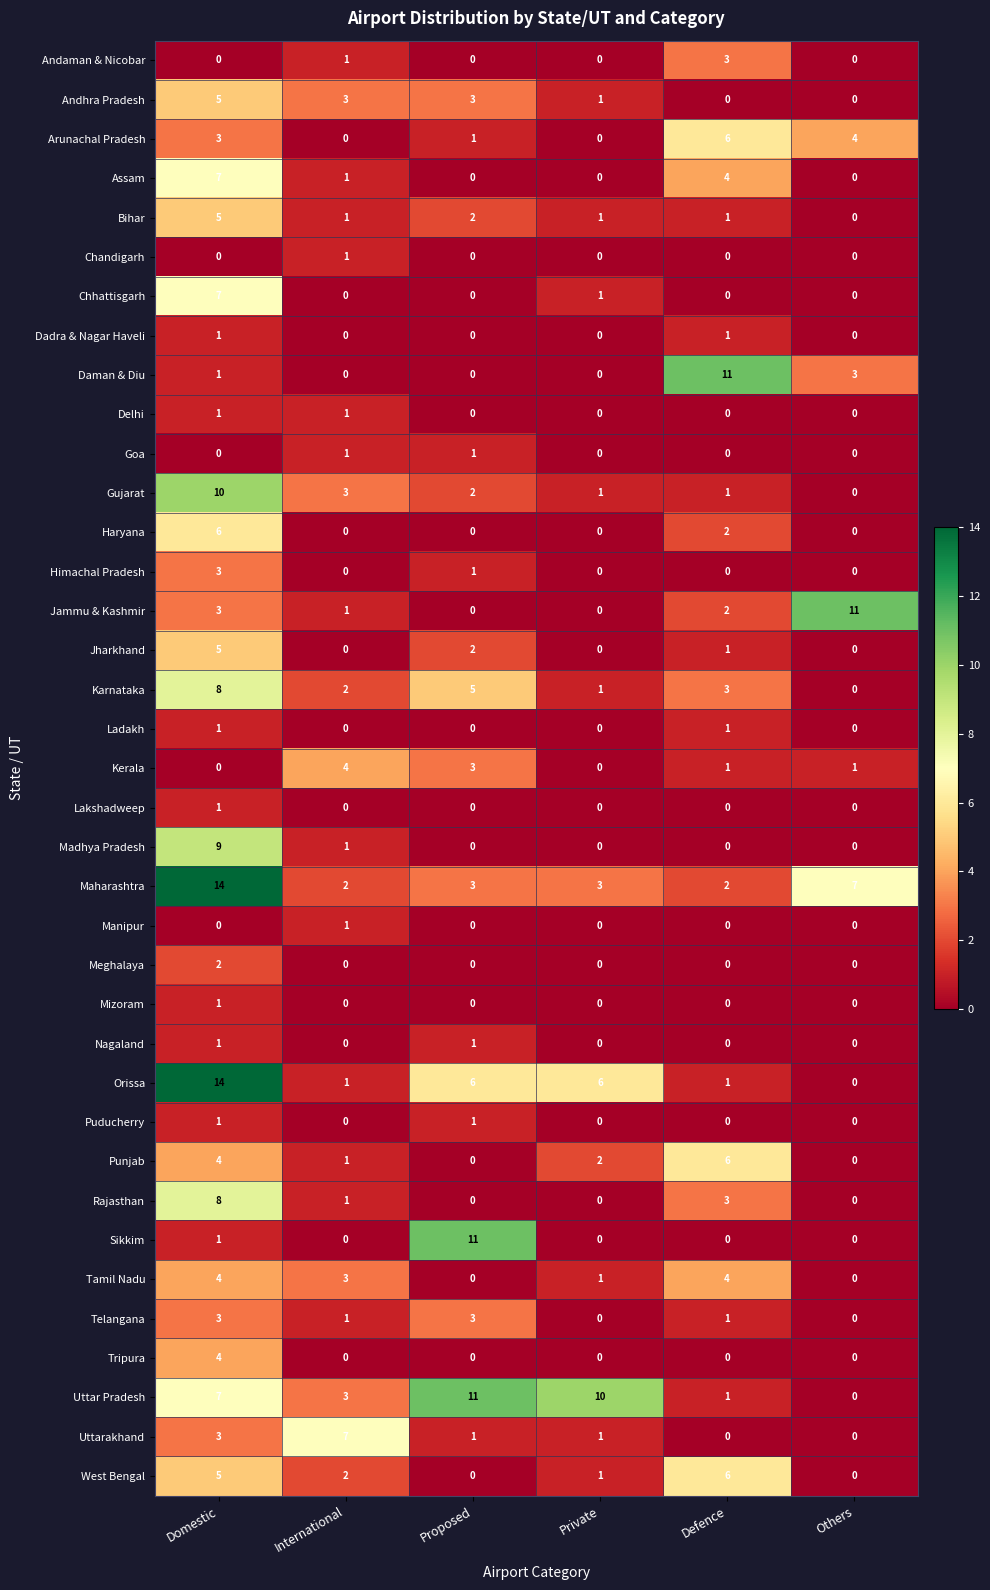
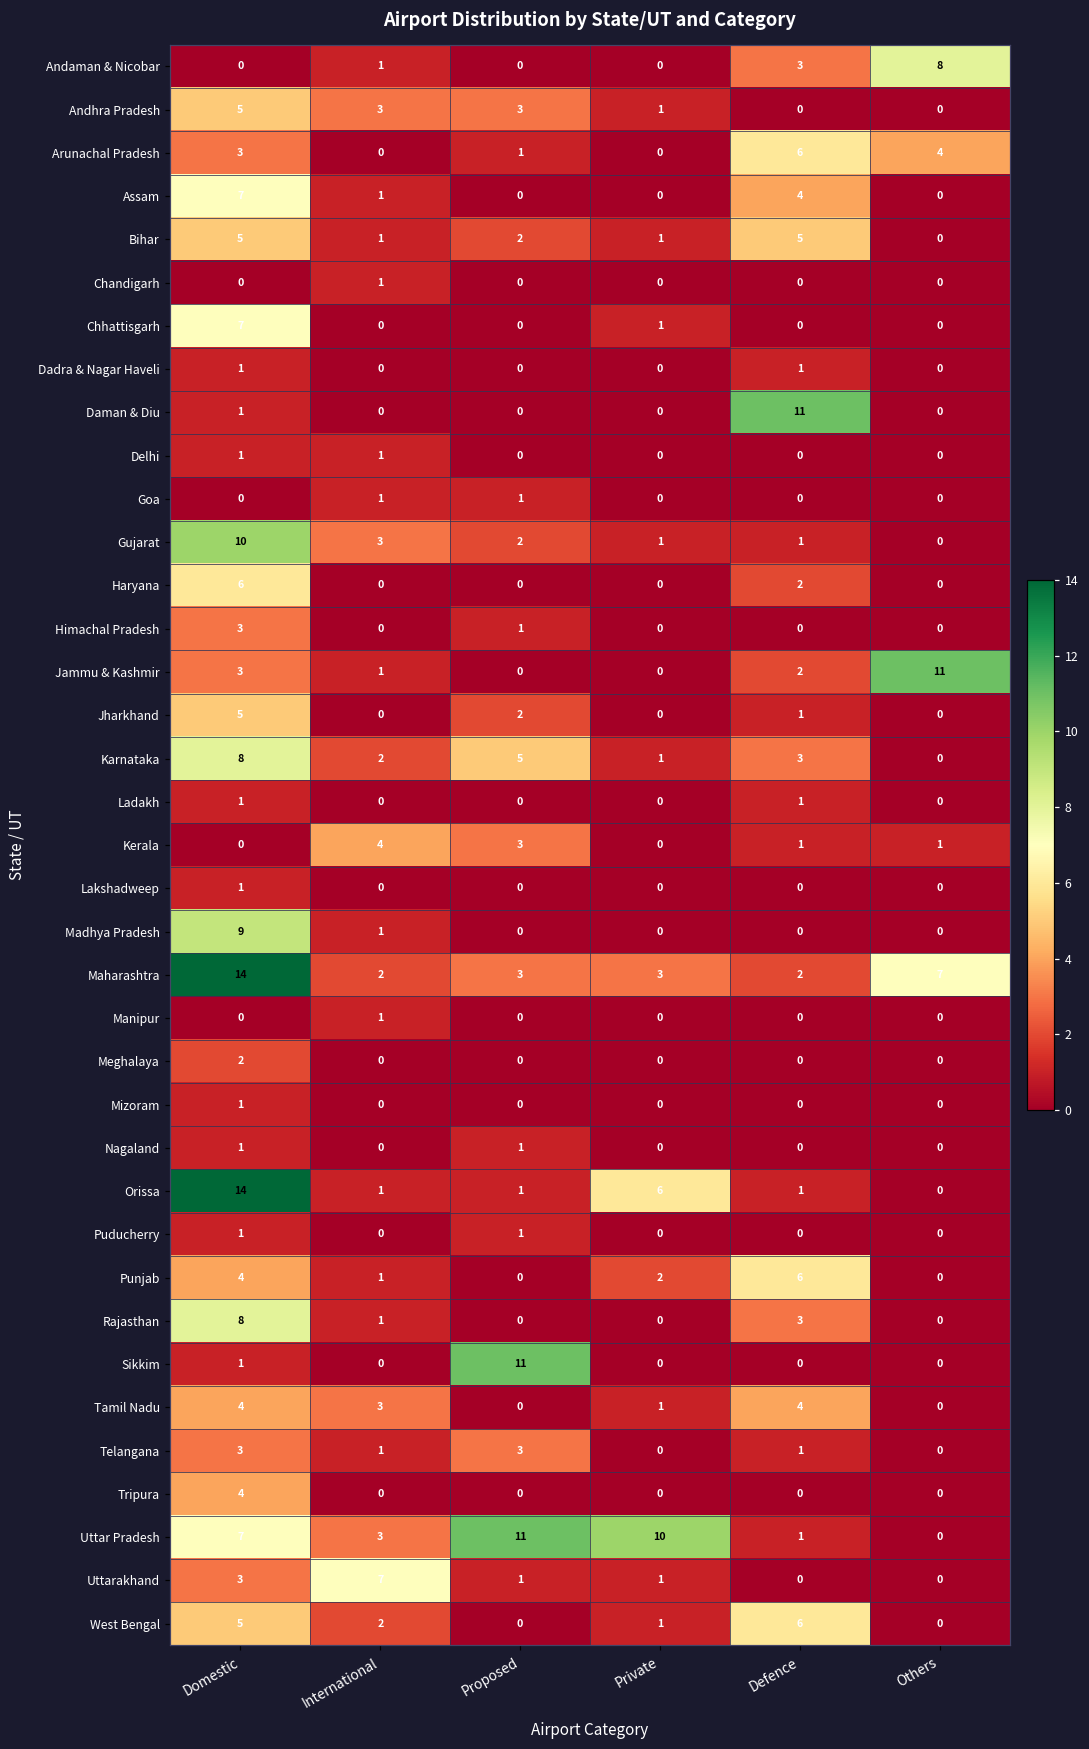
Andaman & Nicobar, Others: 0 -> 8
Bihar, Defence: 1 -> 5
Daman & Diu, Others: 3 -> 0
Orissa, Proposed: 6 -> 1
